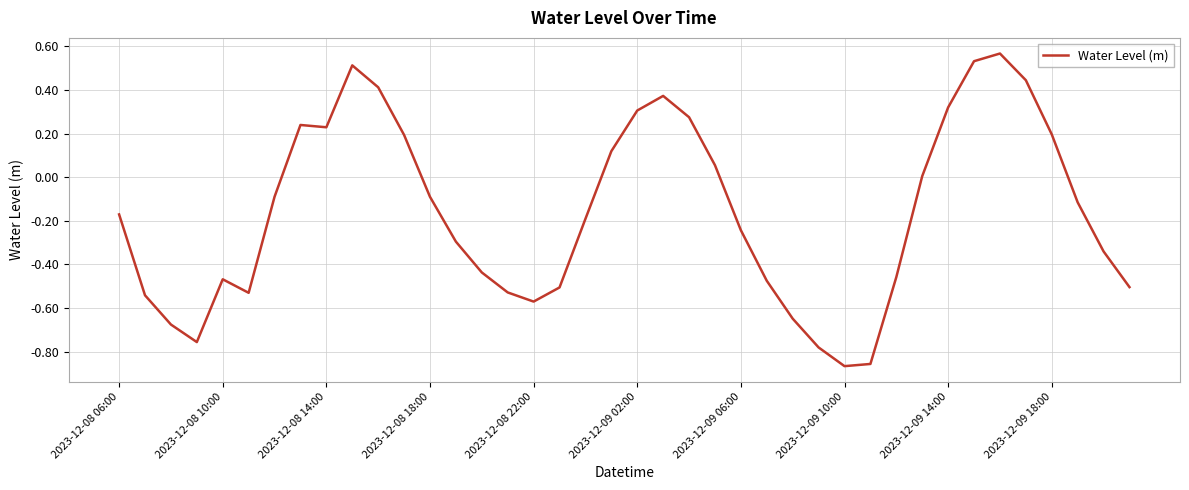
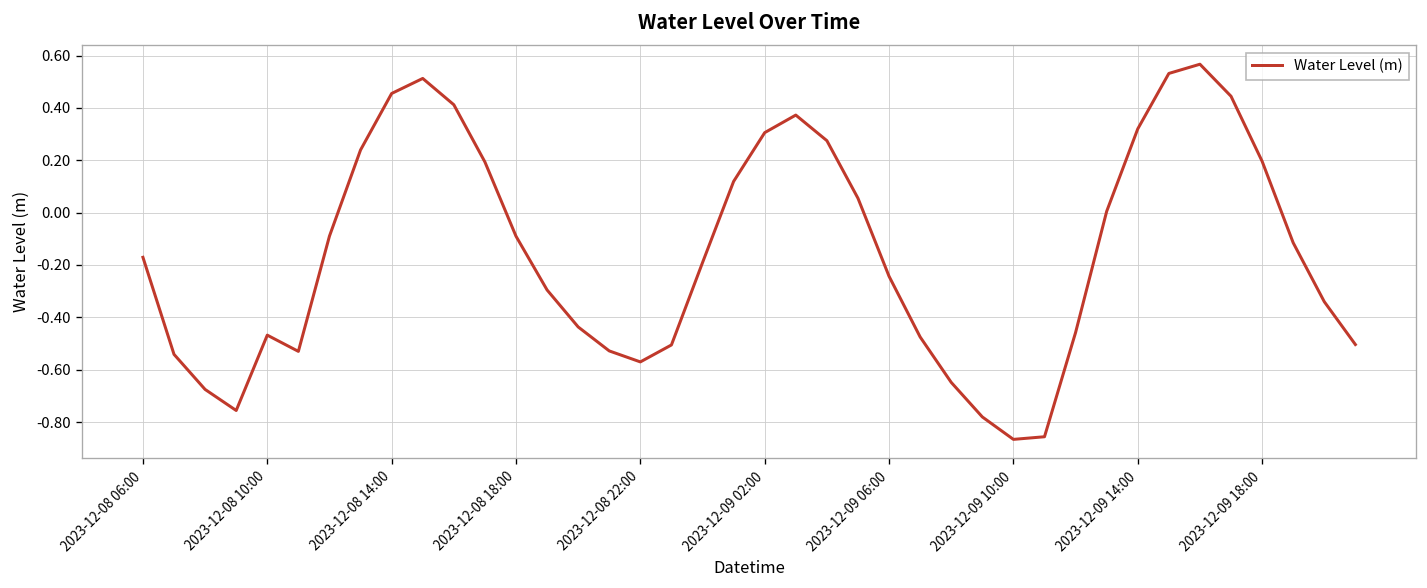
2023-12-08 14:00: 0.23 -> 0.46
